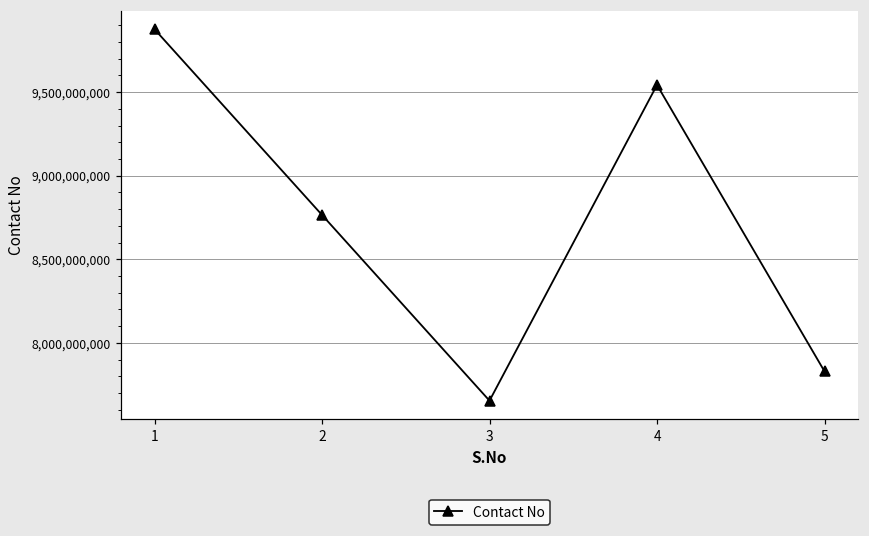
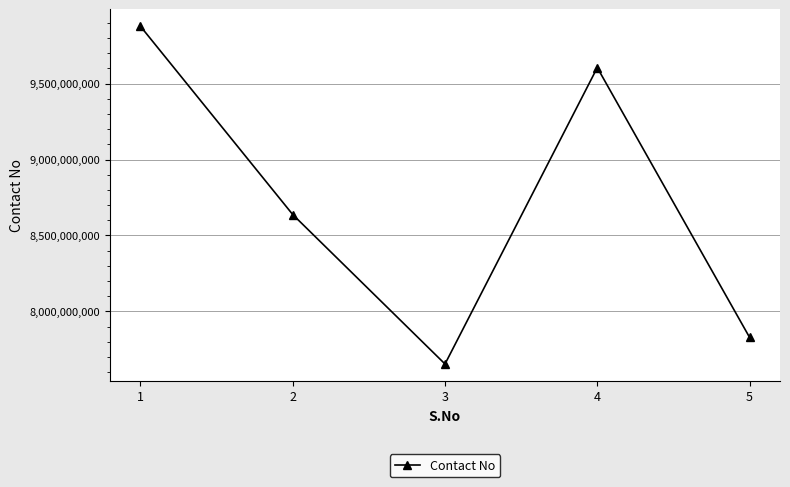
2: 8,770,000,000 -> 8,640,000,000
4: 9,540,000,000 -> 9,600,000,000
